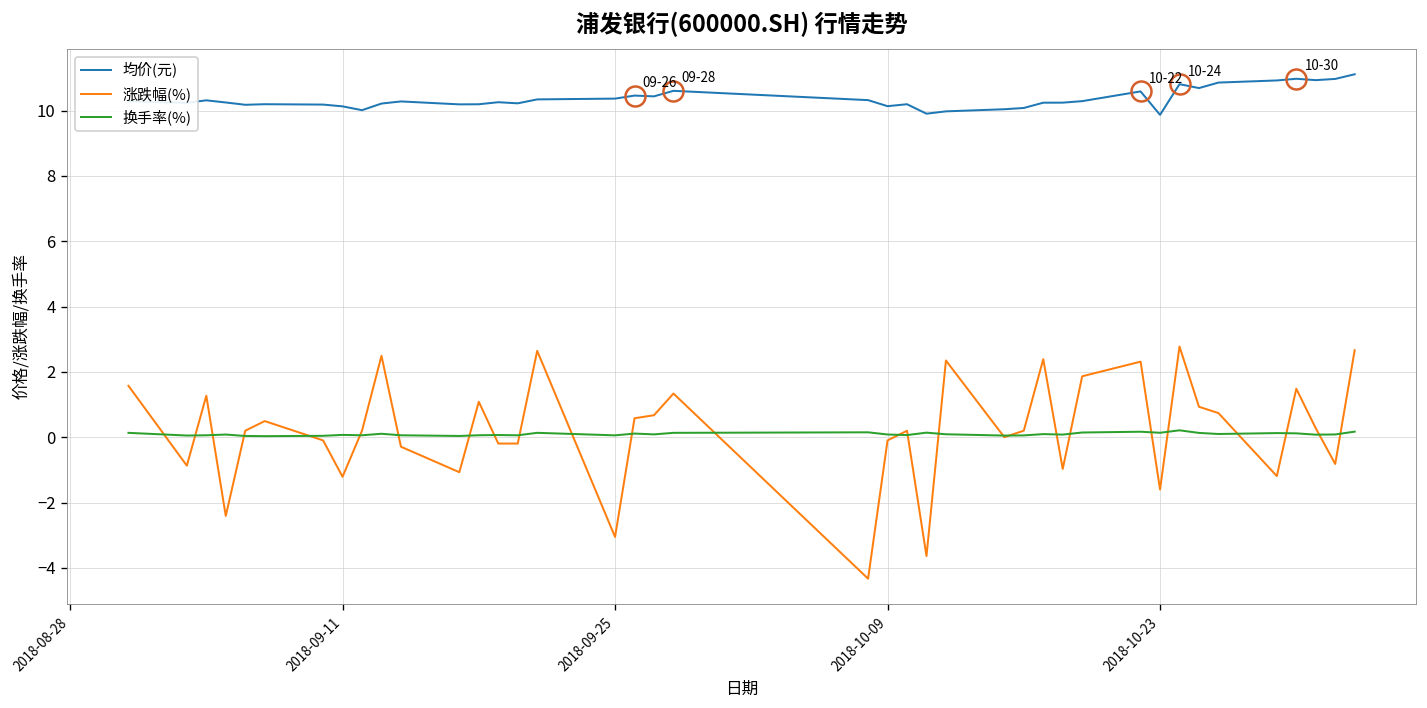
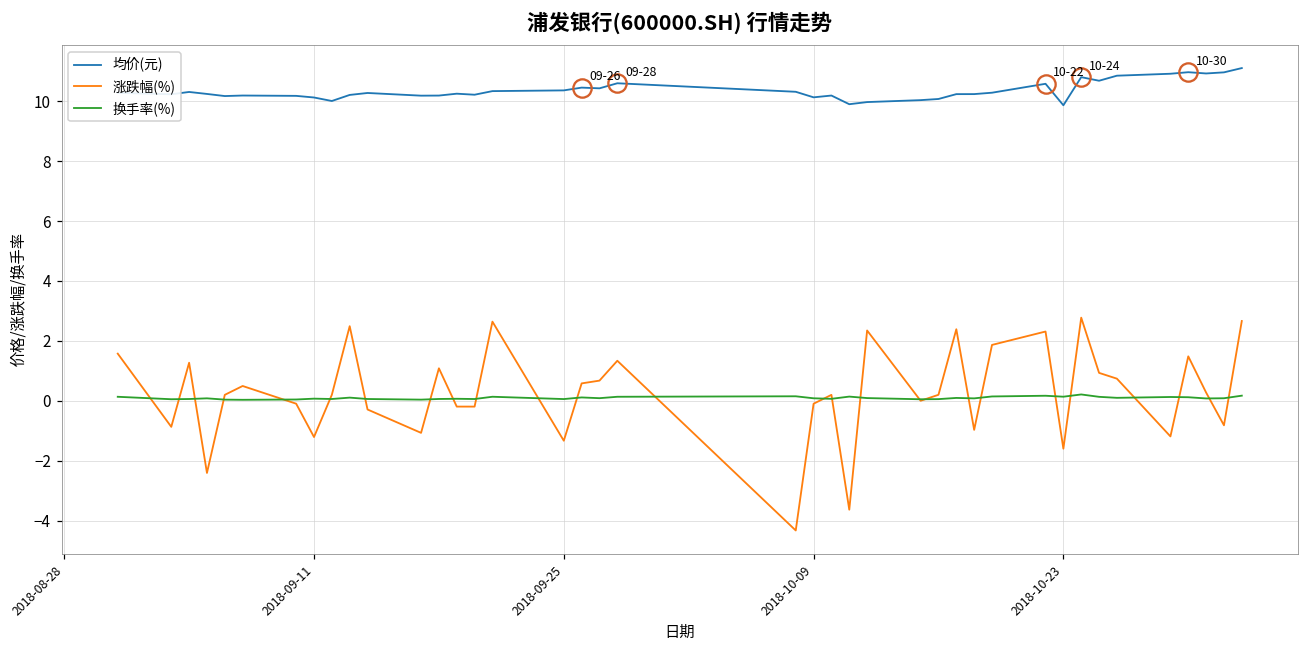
涨跌幅(%), 2018-09-25: -3.1 -> -1.3
